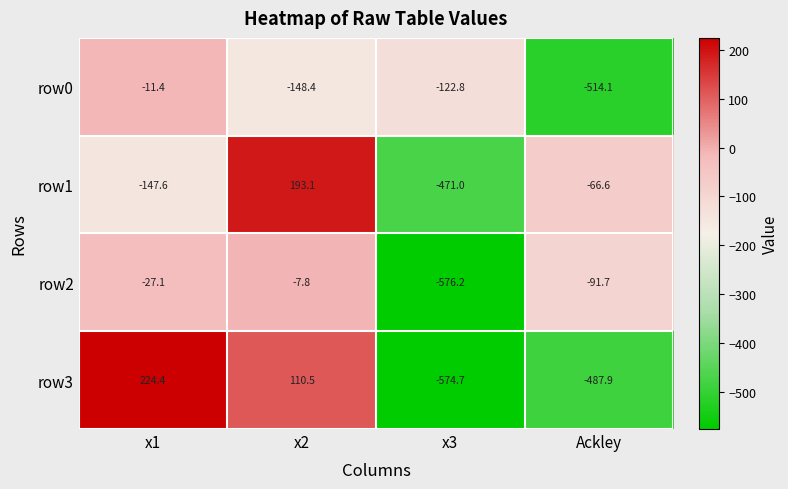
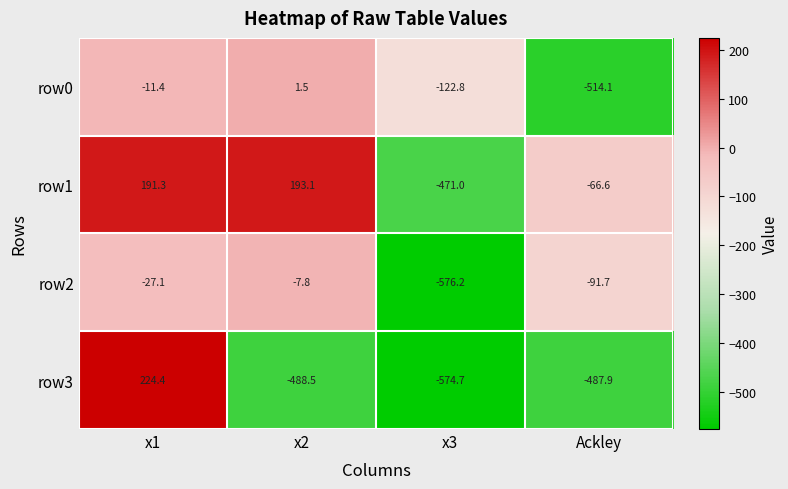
row0, x2: -148.4 -> 1.5
row1, x1: -147.6 -> 191.3
row3, x2: 110.5 -> -488.5
